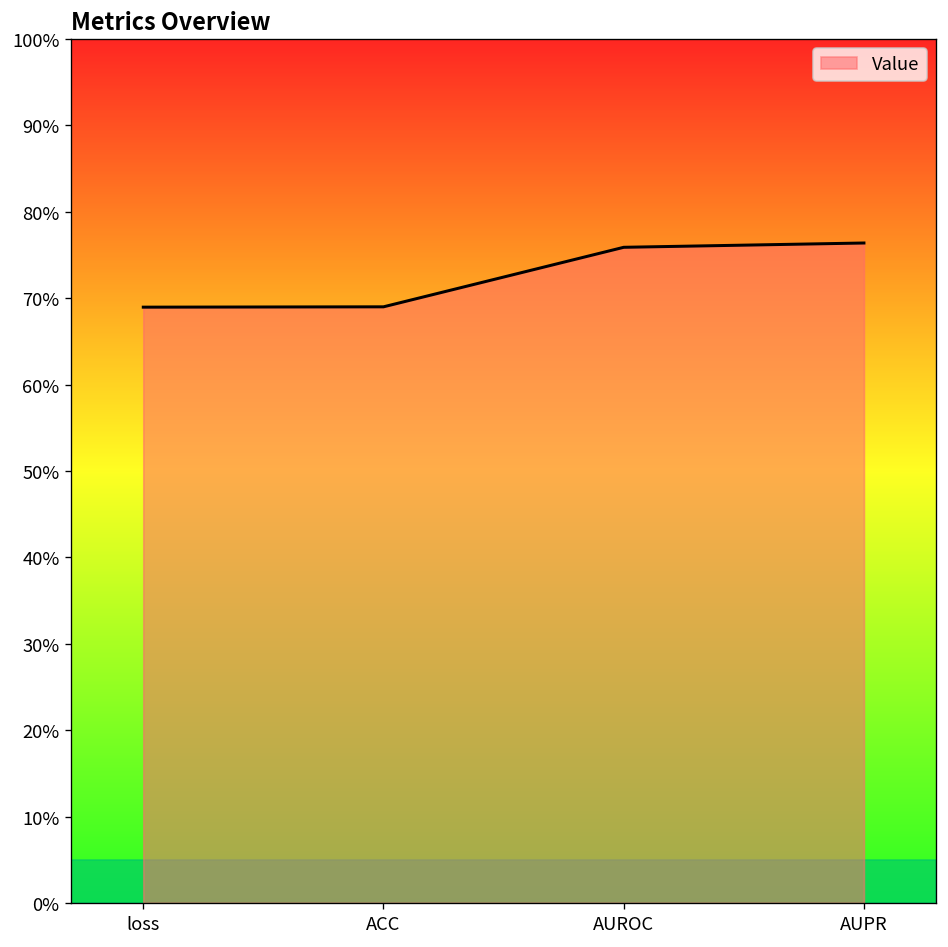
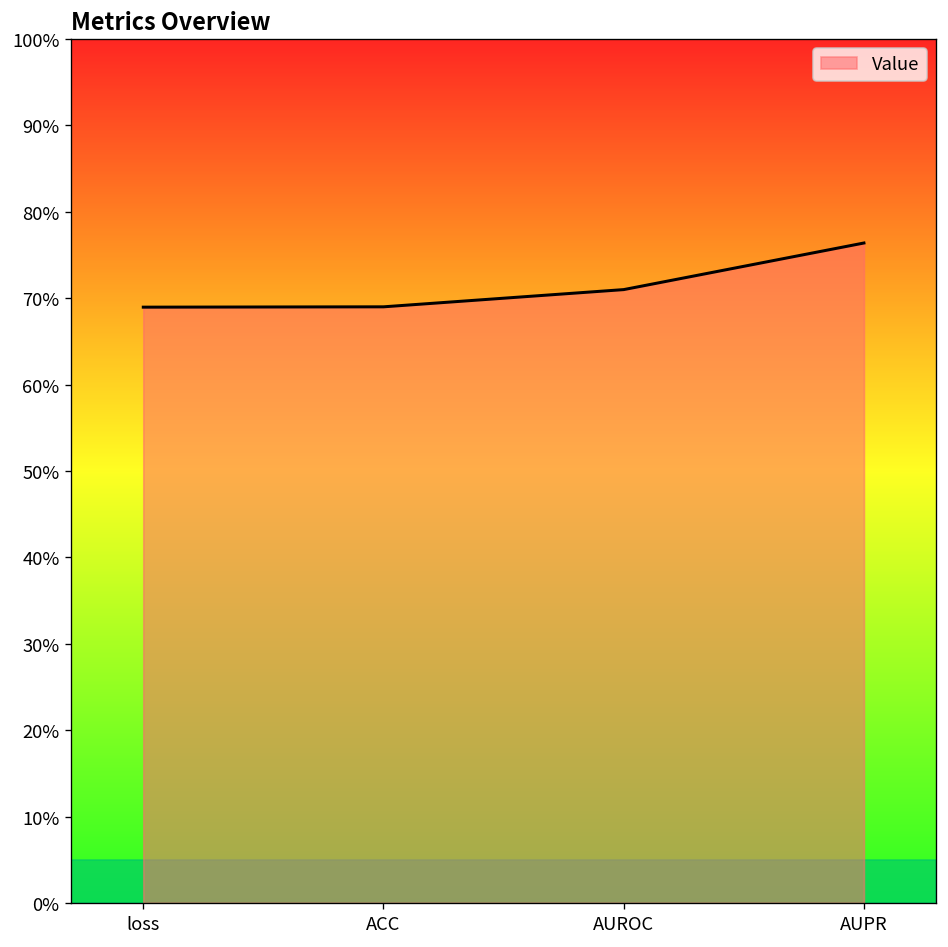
AUROC: 76% -> 71%
